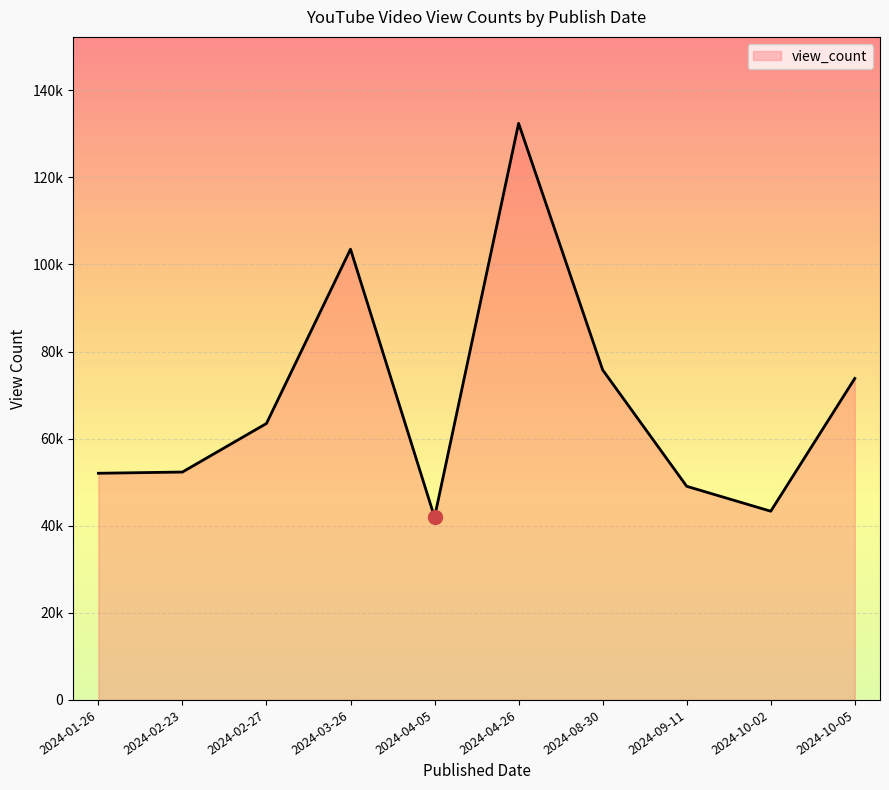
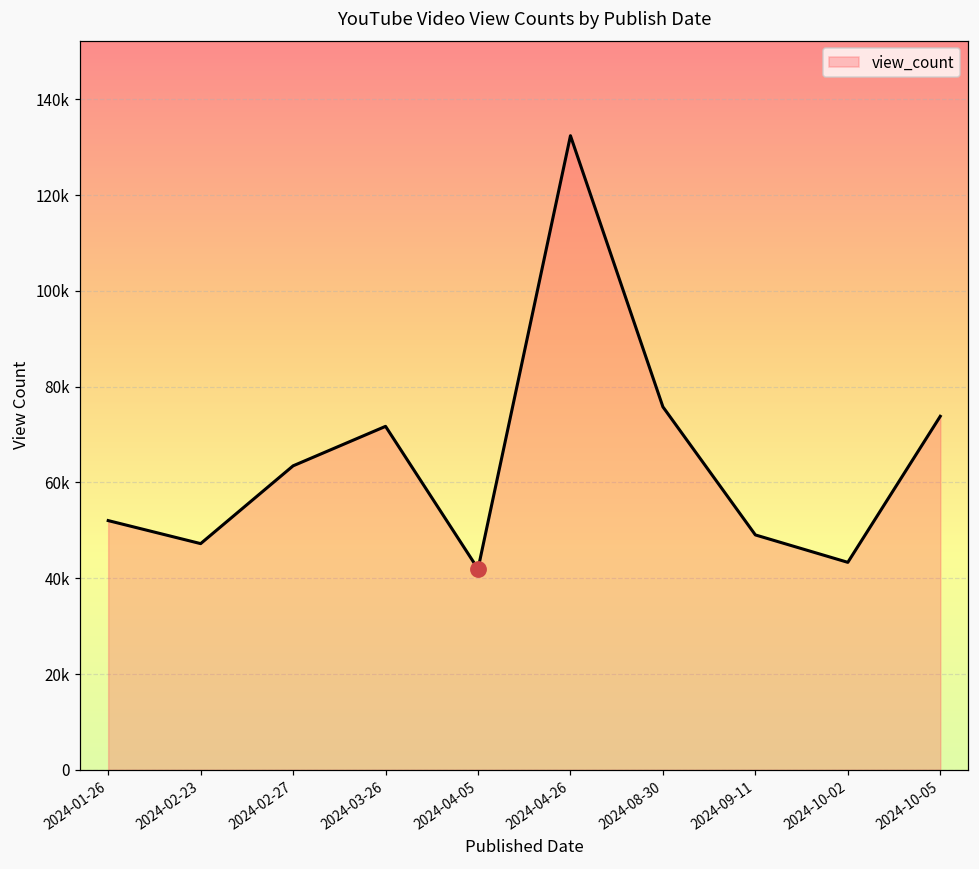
view_count, 2024-02-23: 52000 -> 47000
view_count, 2024-03-26: 103000 -> 72000
